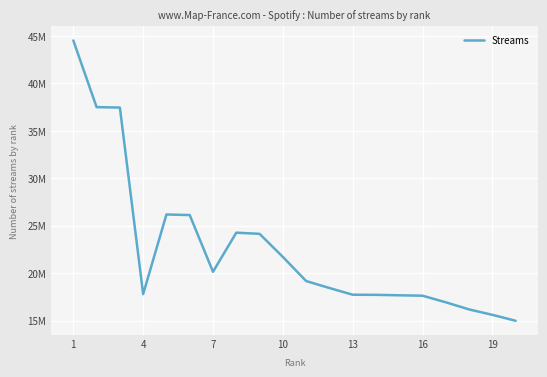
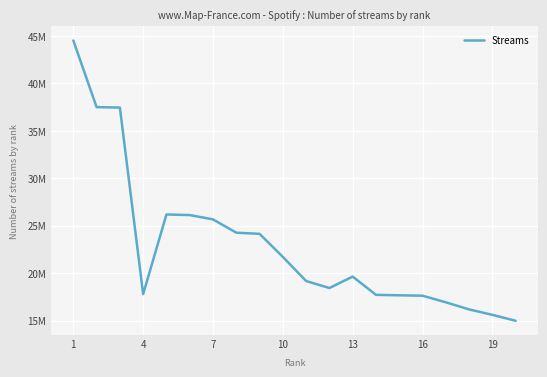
7: 20000000 -> 26000000
13: 18000000 -> 20000000
